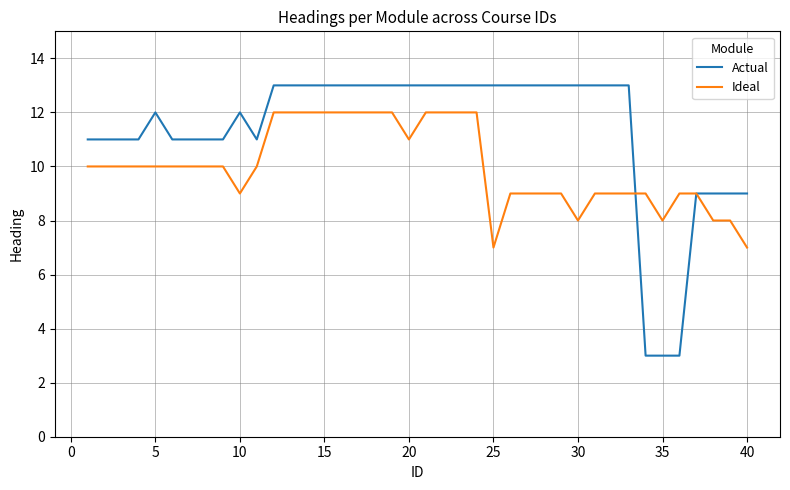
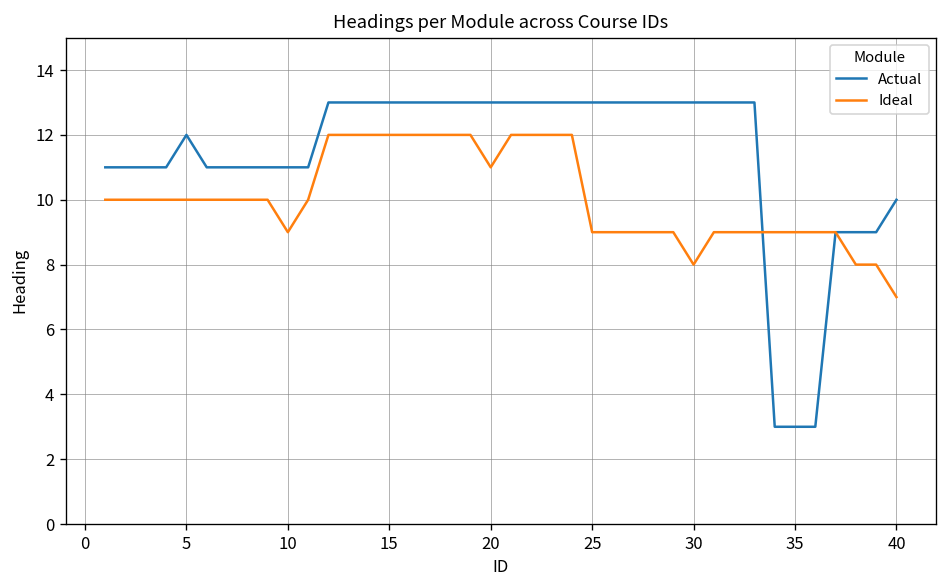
Actual, 10: 12 -> 11
Ideal, 25: 7 -> 9
Ideal, 35: 8 -> 9
Actual, 40: 9 -> 10
